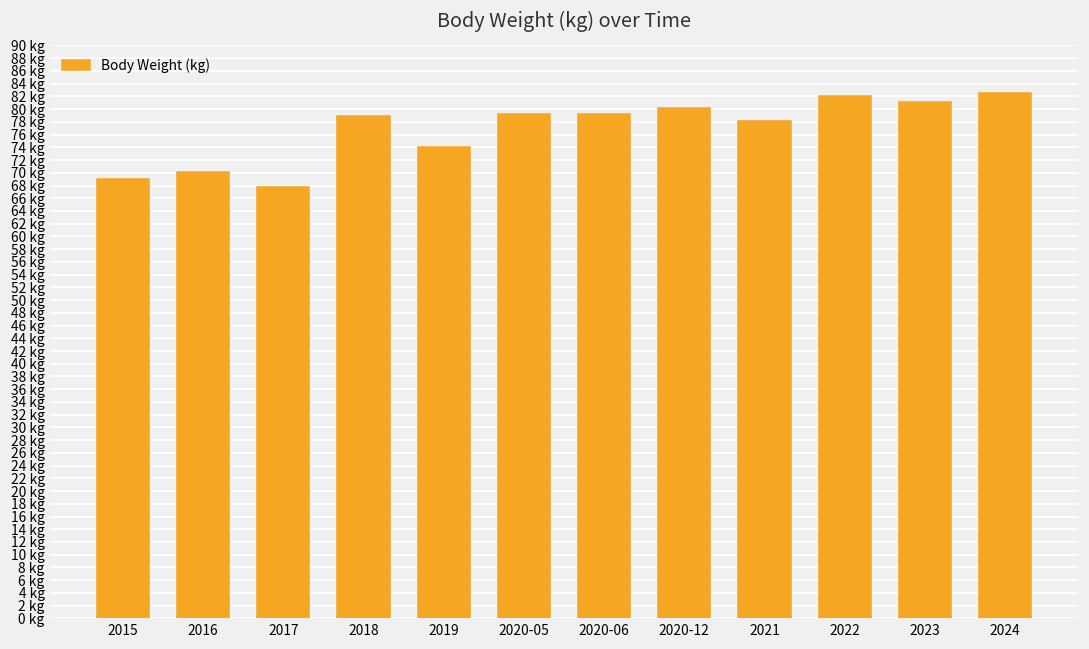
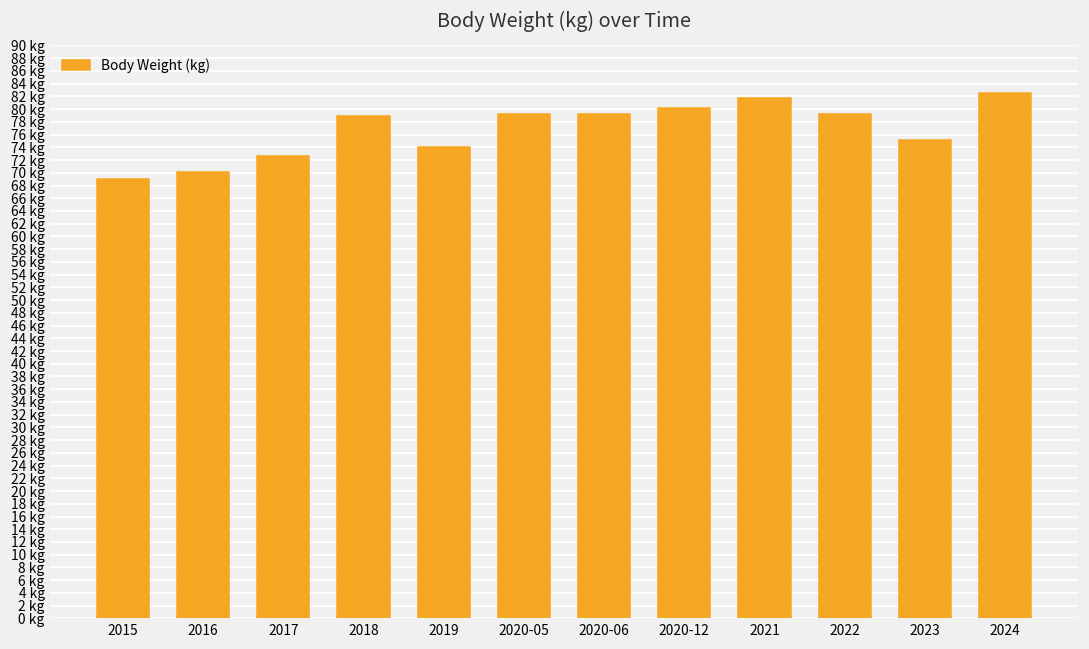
2017: 68 kg -> 73 kg
2021: 78 kg -> 82 kg
2022: 82 kg -> 79 kg
2023: 81 kg -> 75 kg
